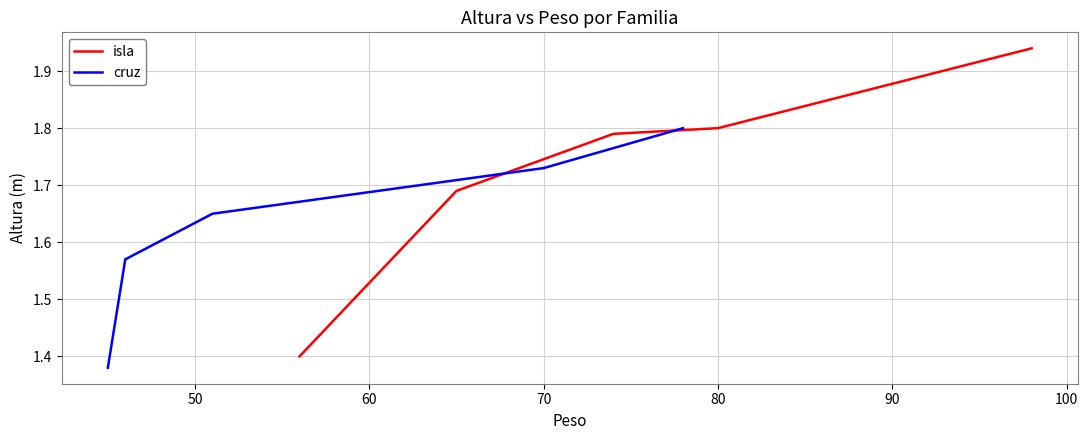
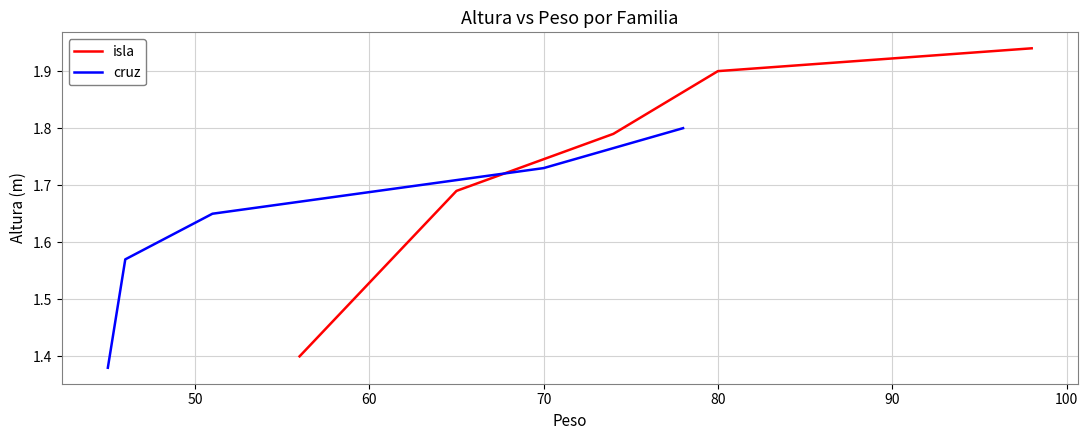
isla, 80: 1.8 -> 1.9
